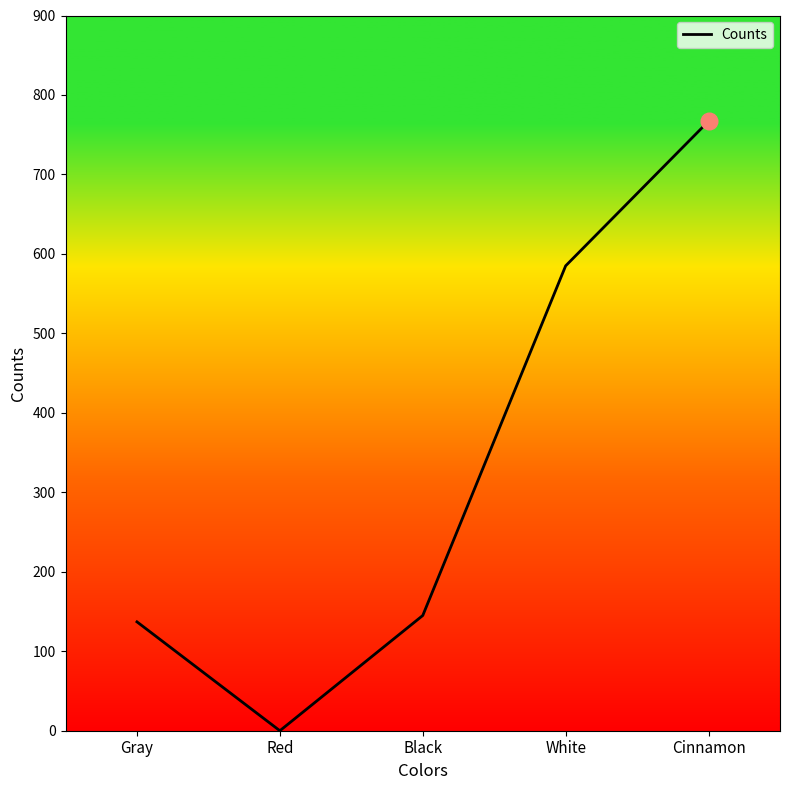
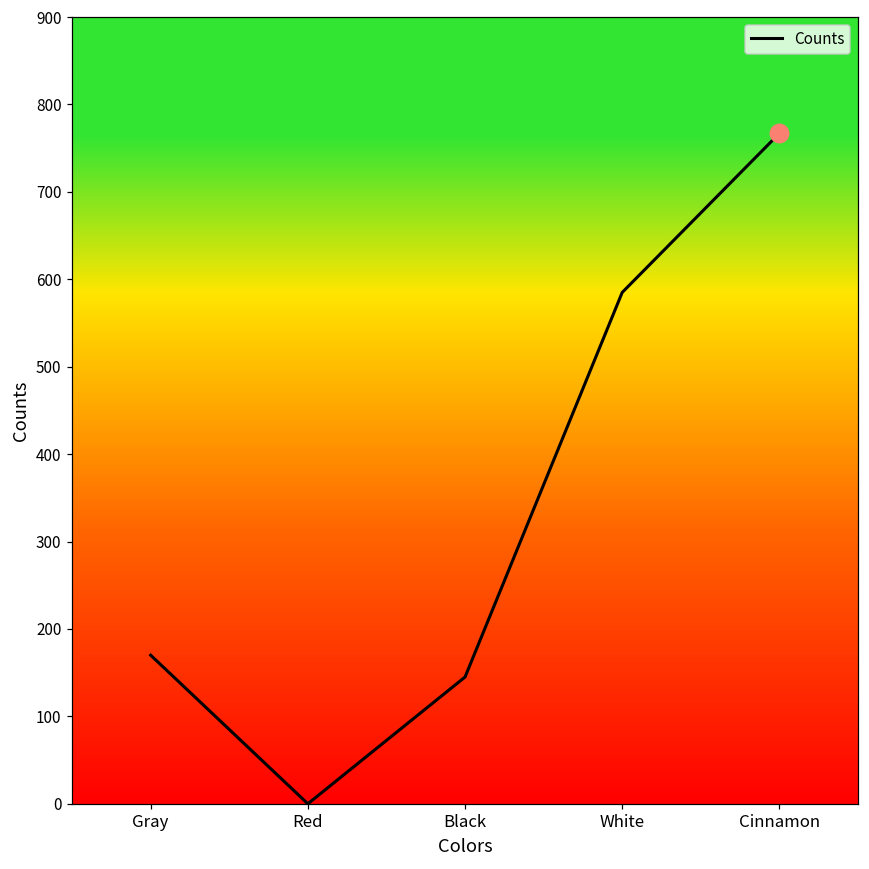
Counts, Gray: 140 -> 170
